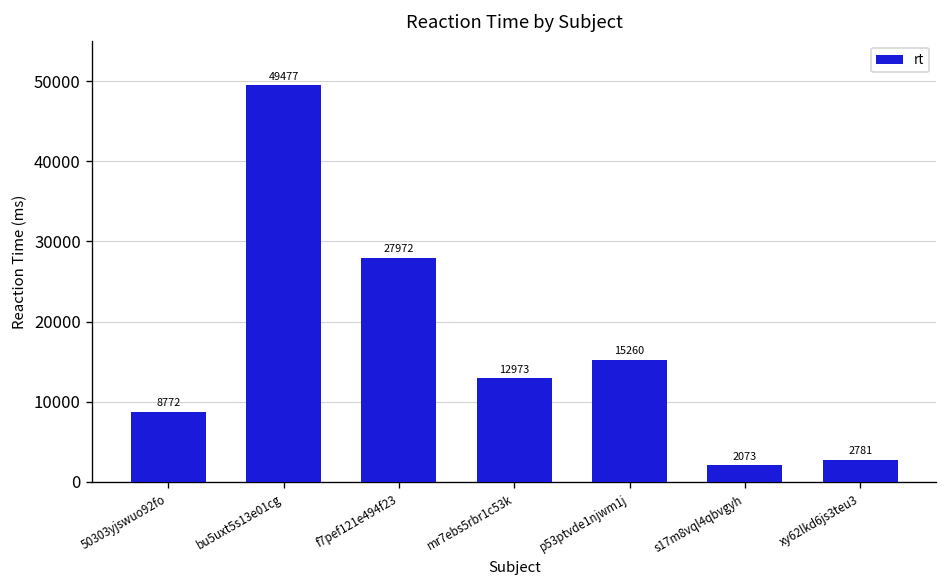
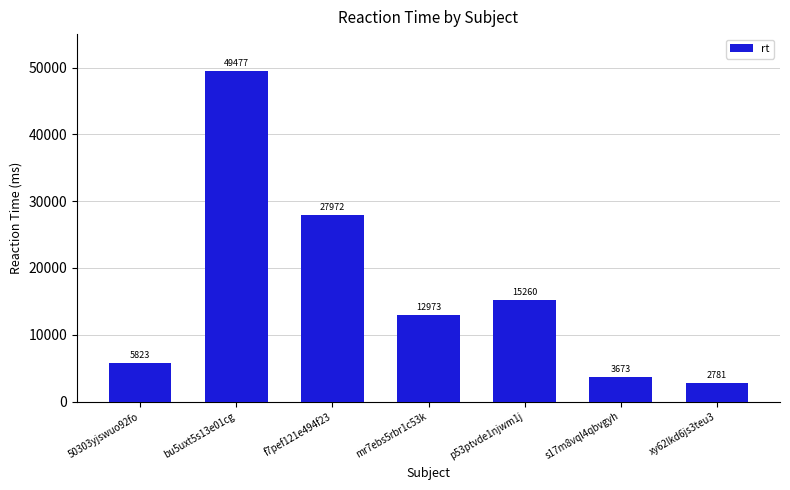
50303yjswuo92fo: 8772 -> 5823
s17m8vql4qbvgyh: 2073 -> 3673
